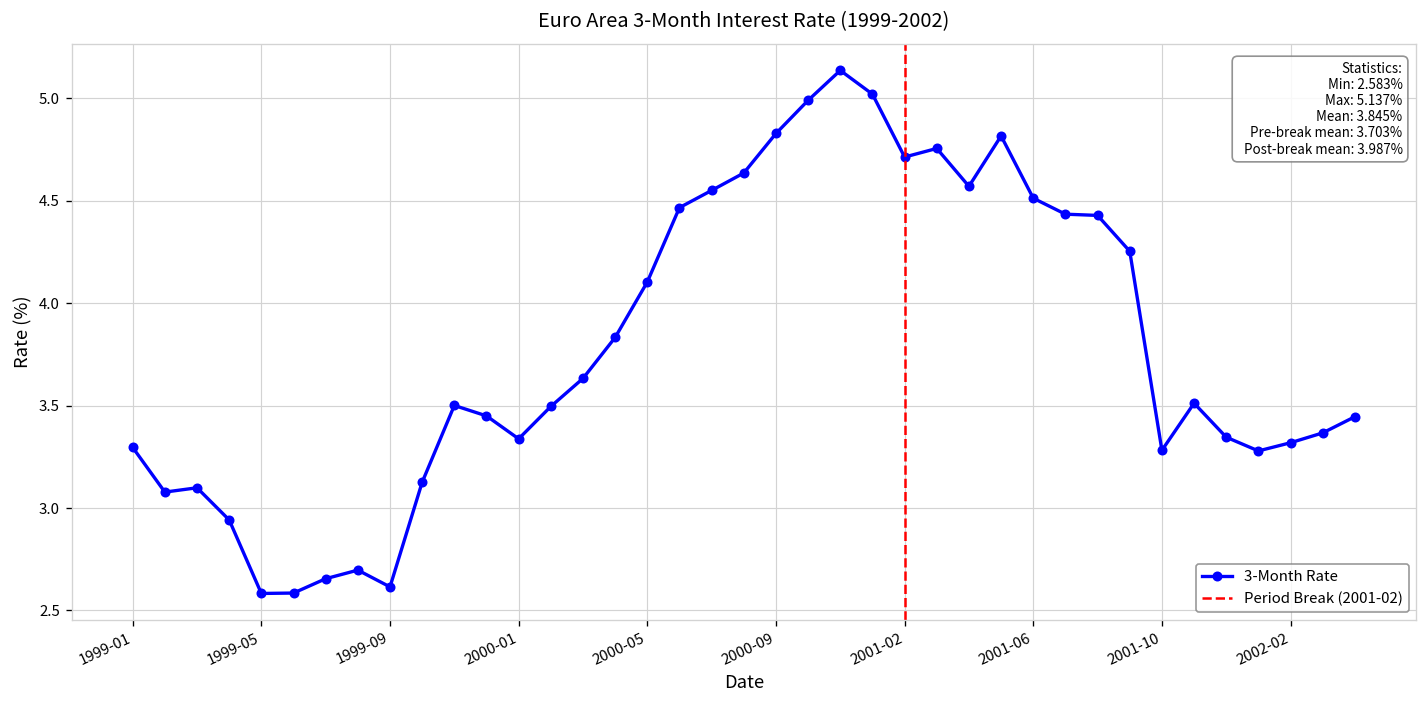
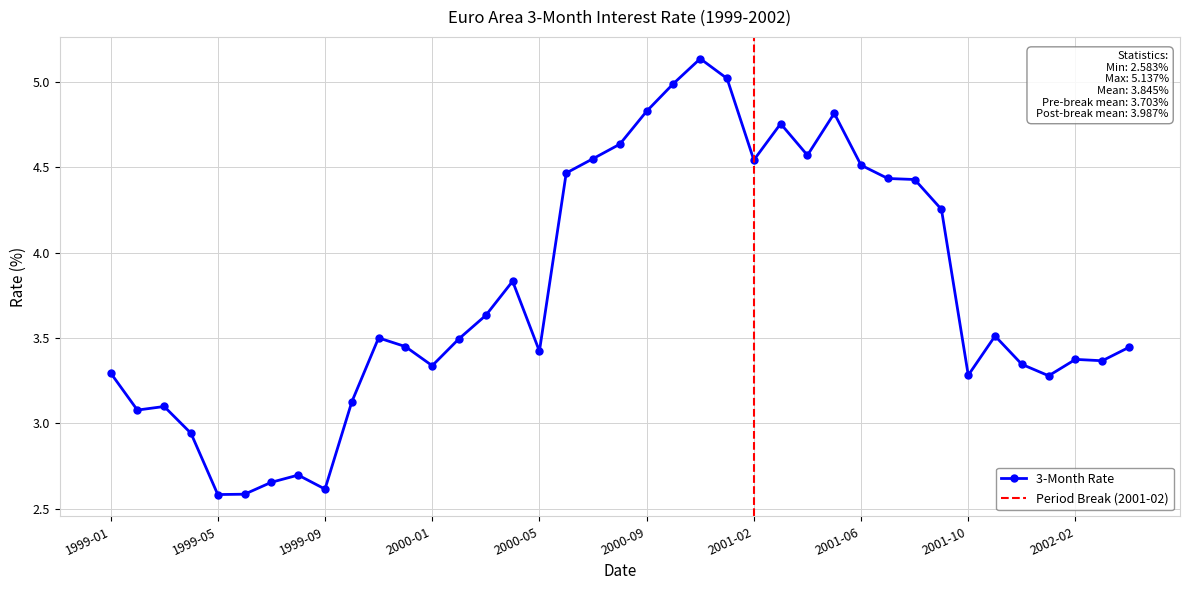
2000-05: 4.10 -> 3.42
2001-02: 4.71 -> 4.54
2002-02: 3.32 -> 3.38
